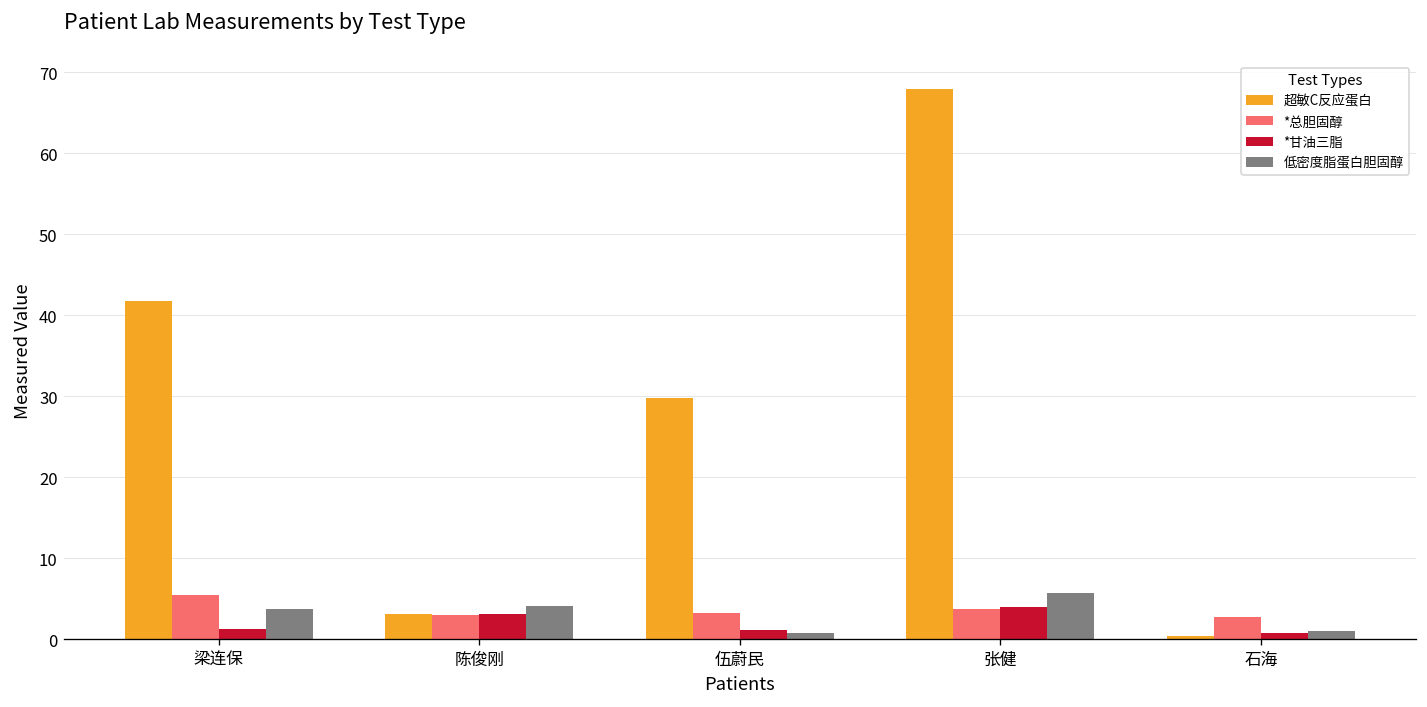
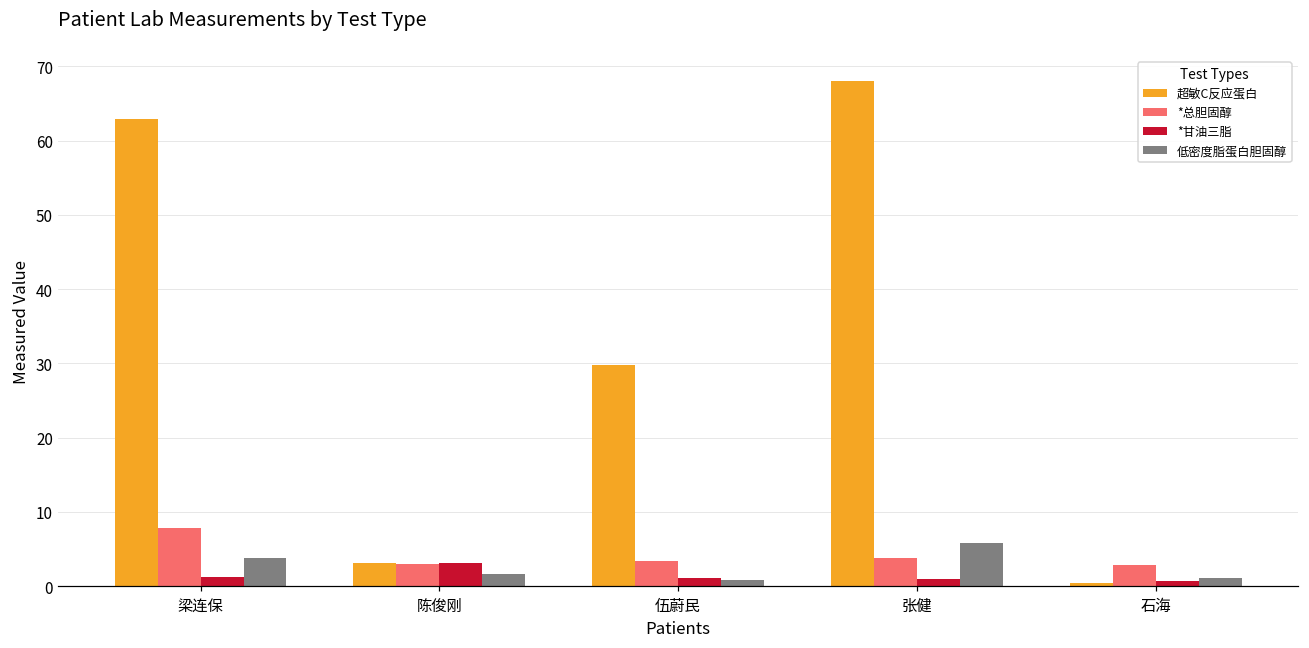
超敏C反应蛋白, 梁连保: 42 -> 63
*总胆固醇, 梁连保: 6 -> 8
低密度脂蛋白胆固醇, 陈俊刚: 4 -> 2
*甘油三脂, 张健: 4 -> 1
